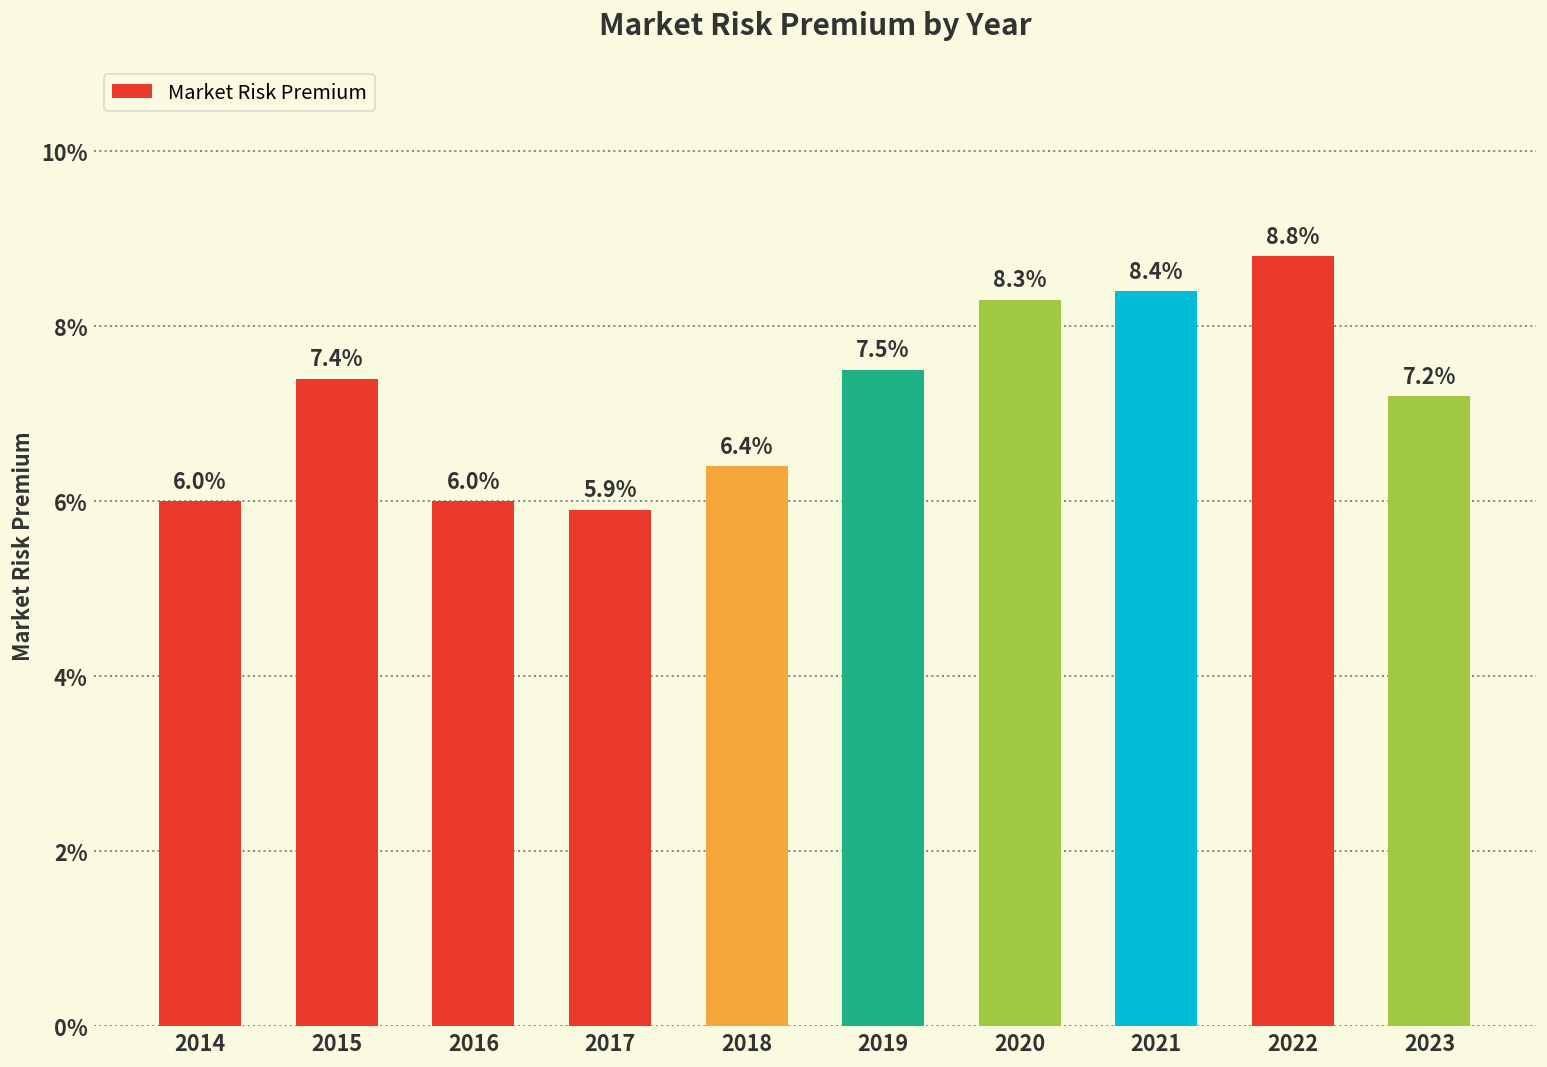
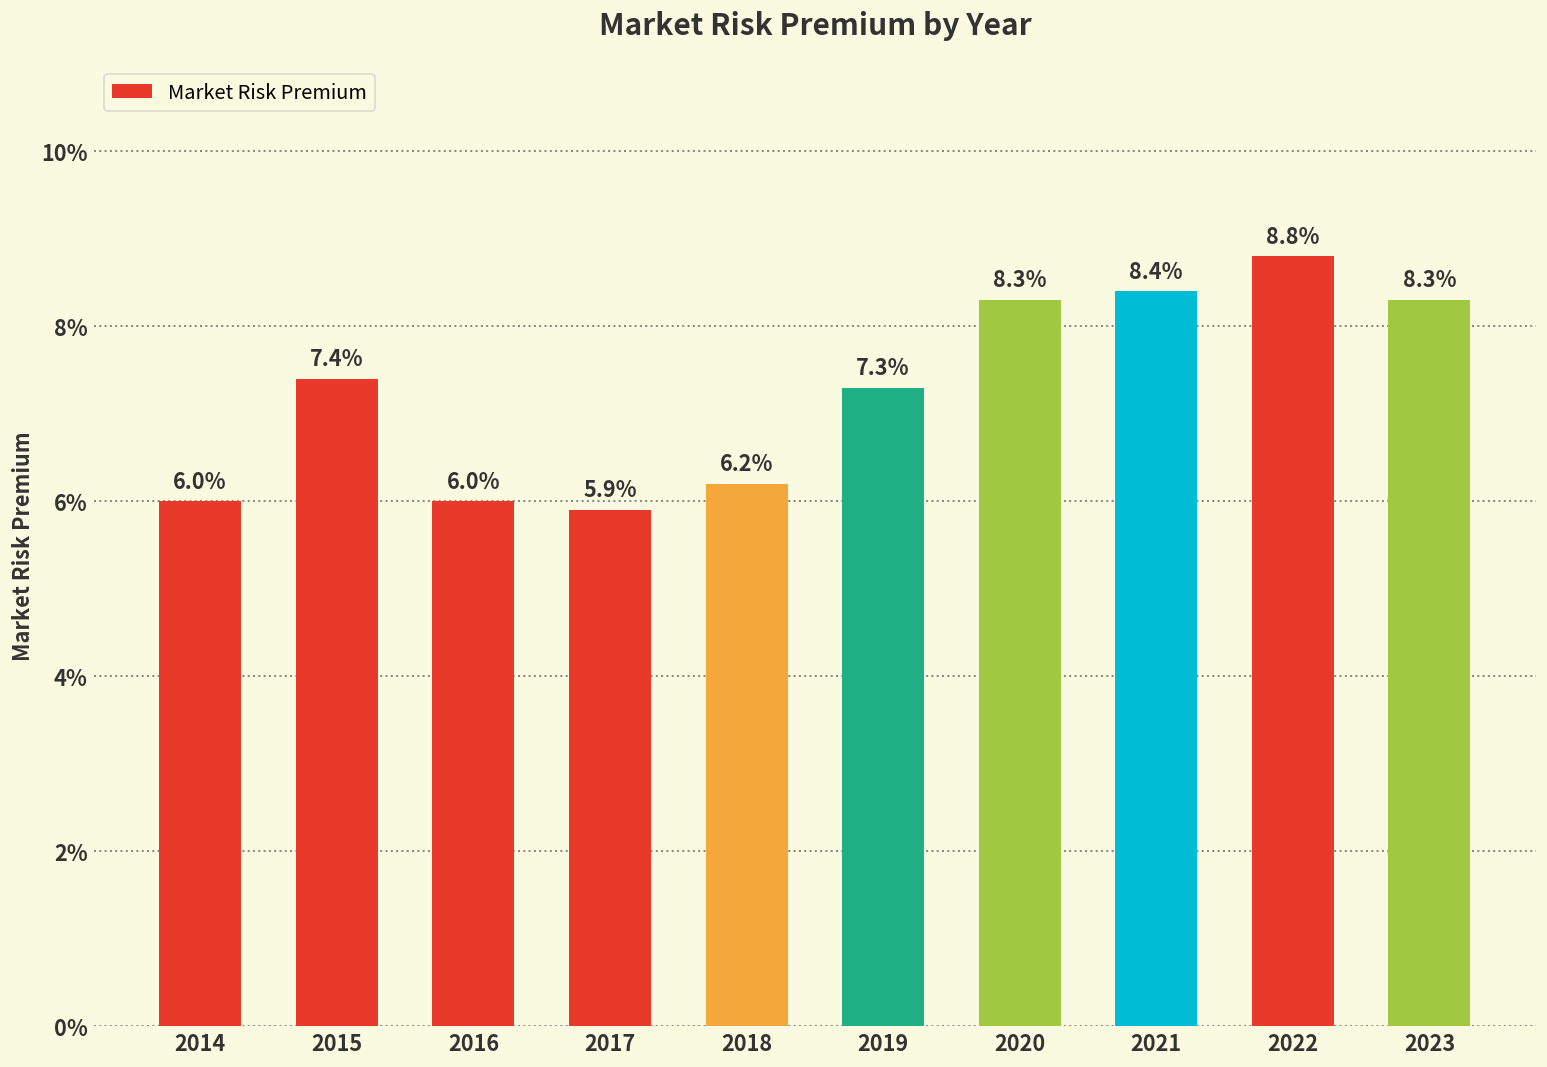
2018: 6.4% -> 6.2%
2019: 7.5% -> 7.3%
2023: 7.2% -> 8.3%
